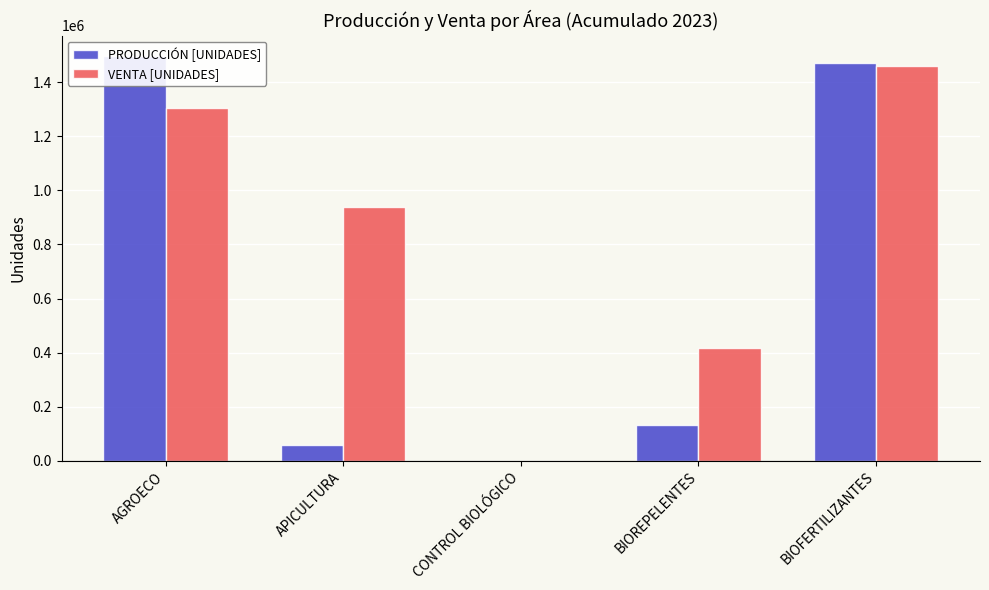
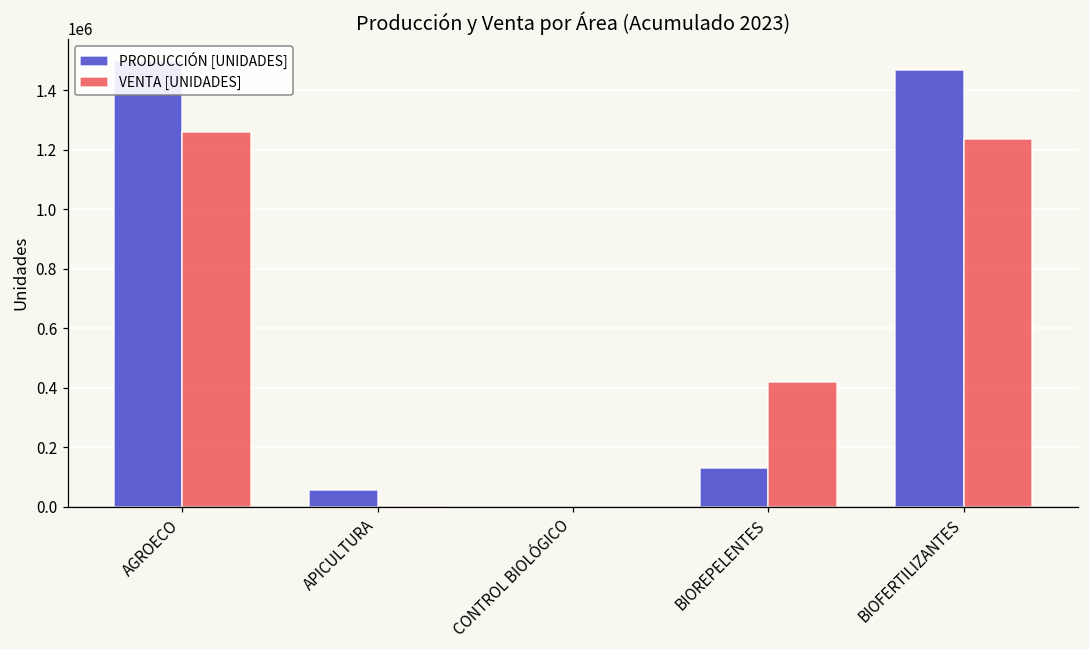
VENTA [UNIDADES], AGROECO: 1310000 -> 1260000
VENTA [UNIDADES], APICULTURA: 940000 -> 0
VENTA [UNIDADES], BIOFERTILIZANTES: 1460000 -> 1240000
